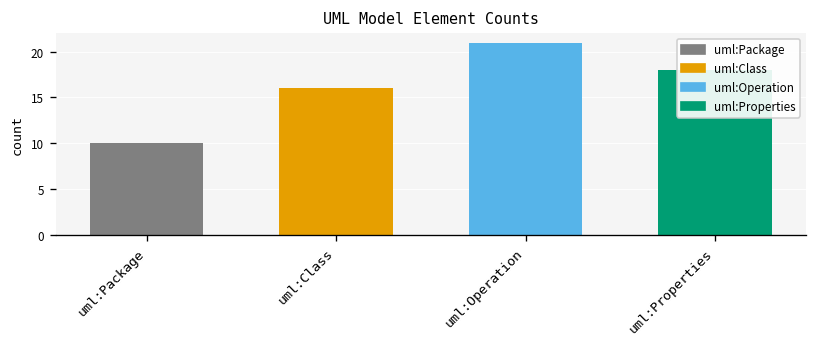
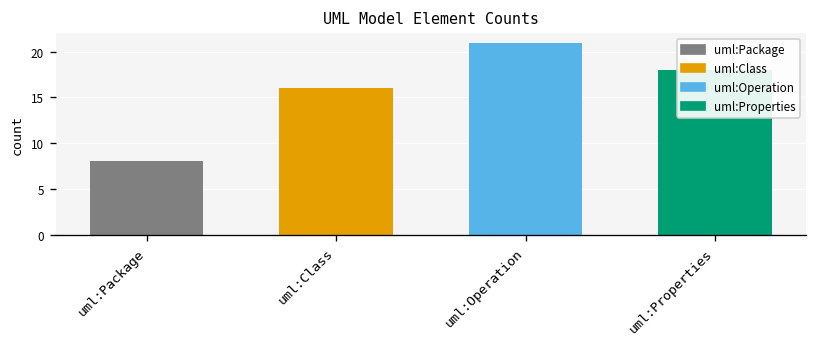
uml:Package: 10 -> 8
